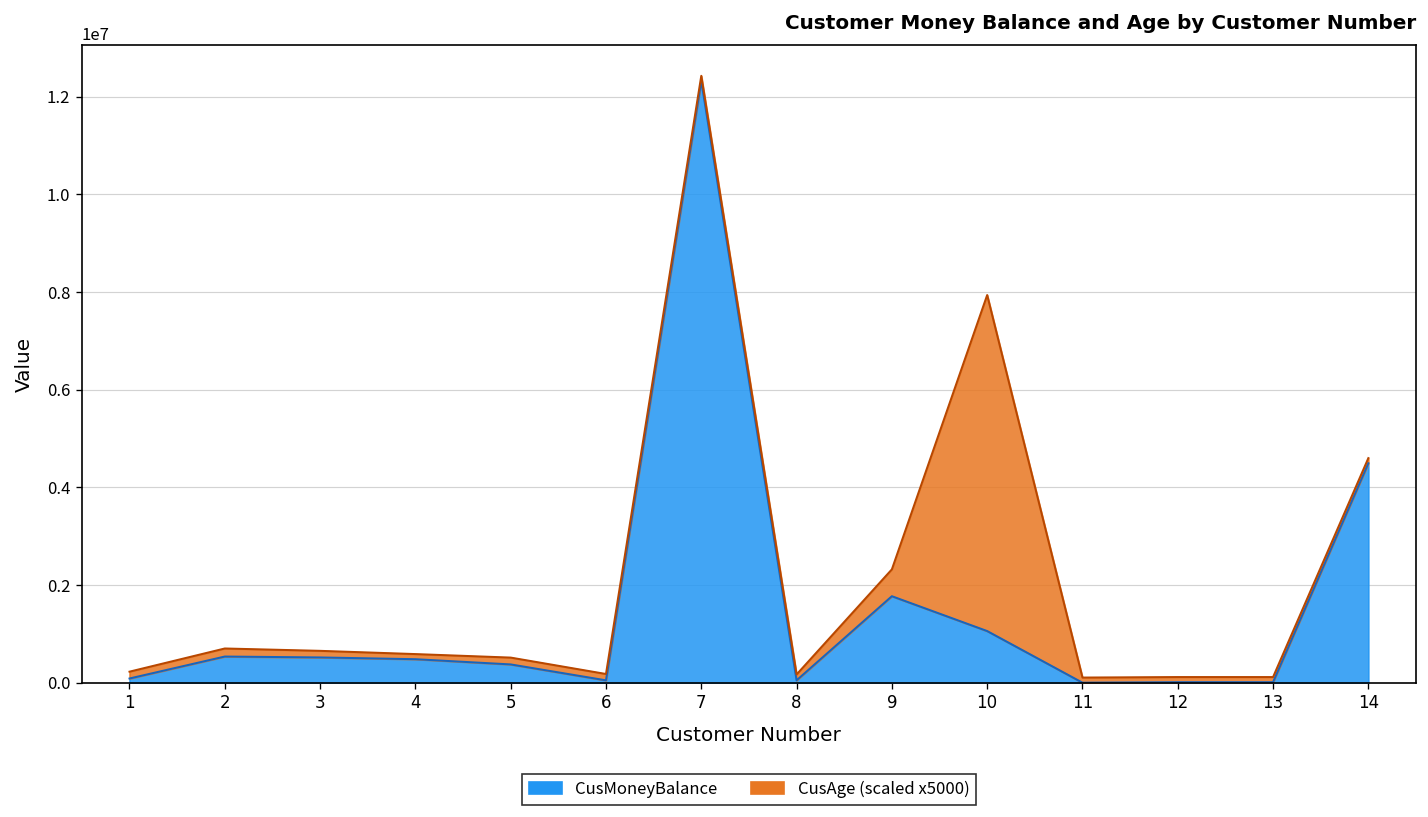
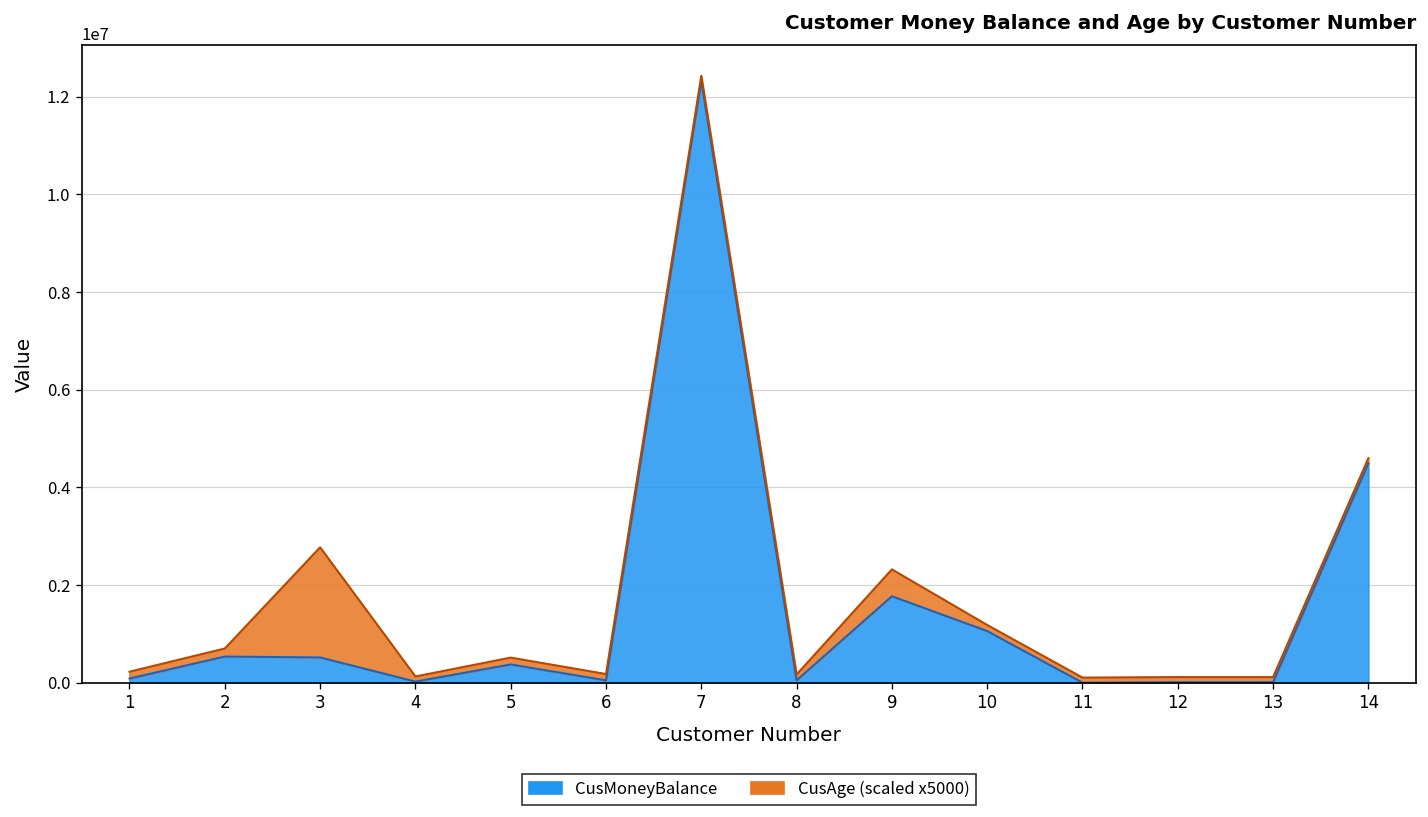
CusAge (scaled x5000), 3: 100000 -> 2300000
CusMoneyBalance, 4: 500000 -> 0
CusAge (scaled x5000), 10: 6900000 -> 100000
